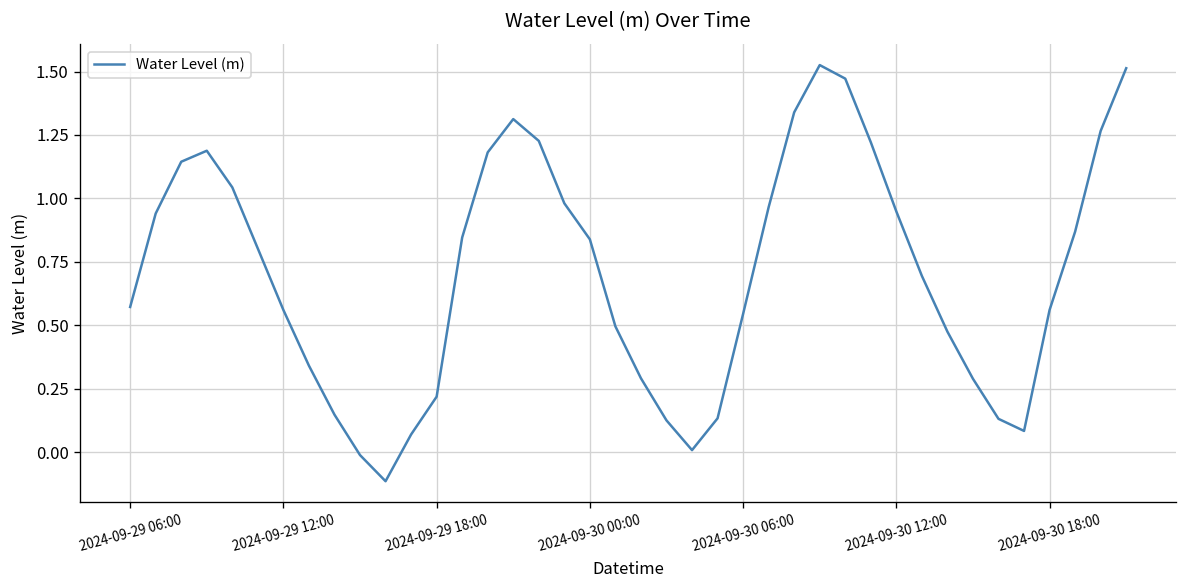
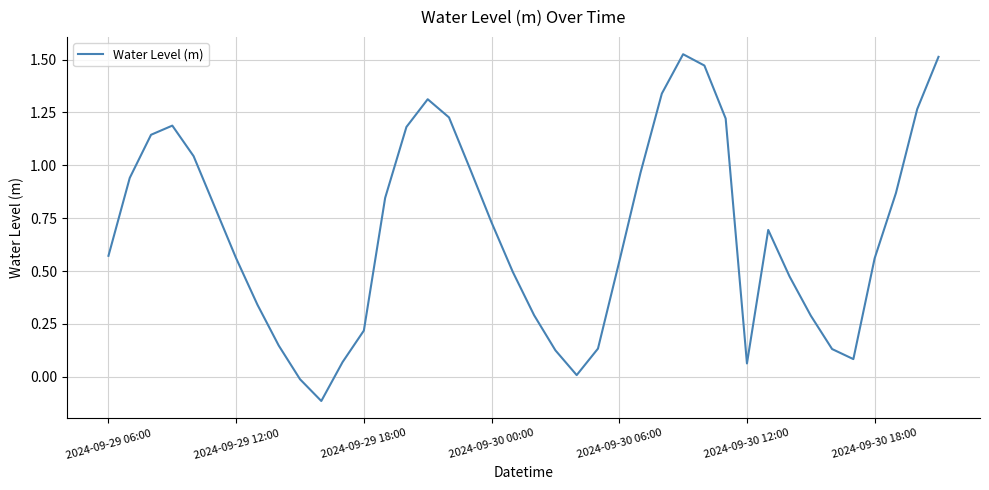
2024-09-30 00:00: 0.84 -> 0.73
2024-09-30 12:00: 0.95 -> 0.06
